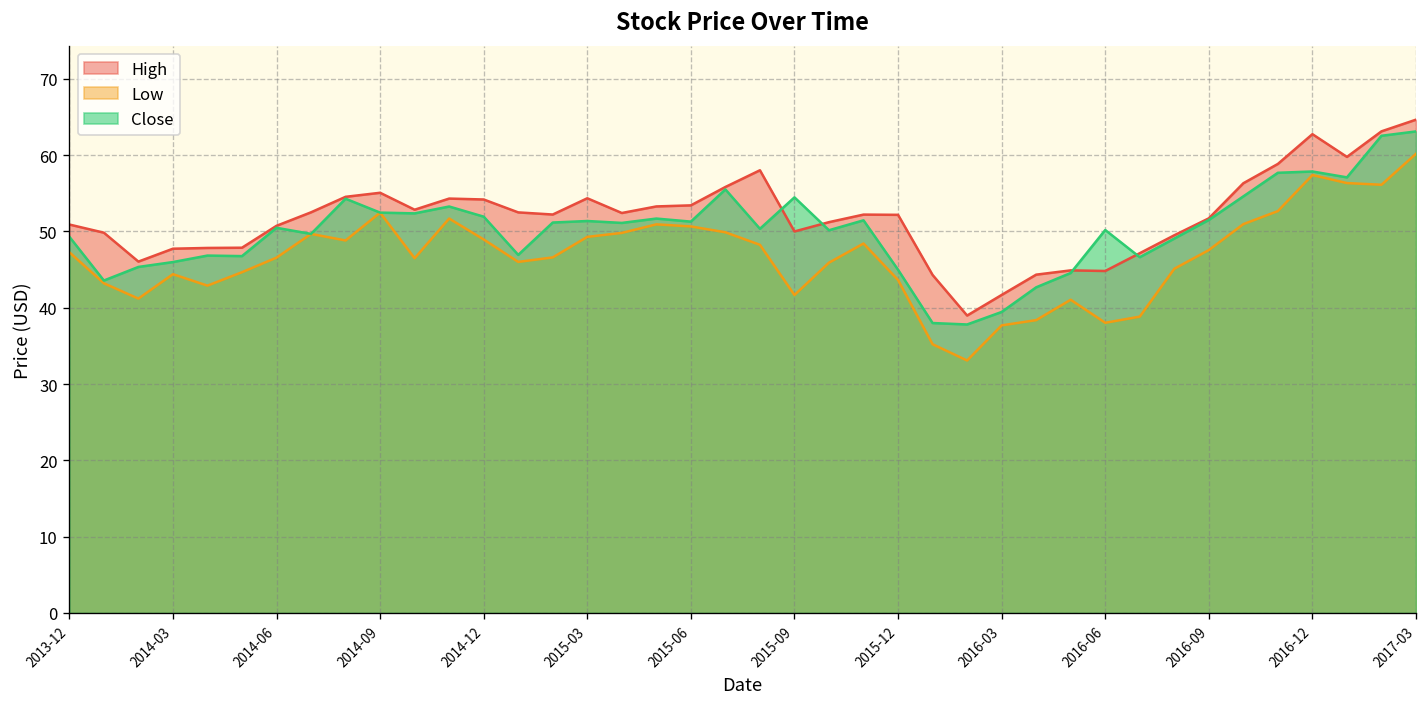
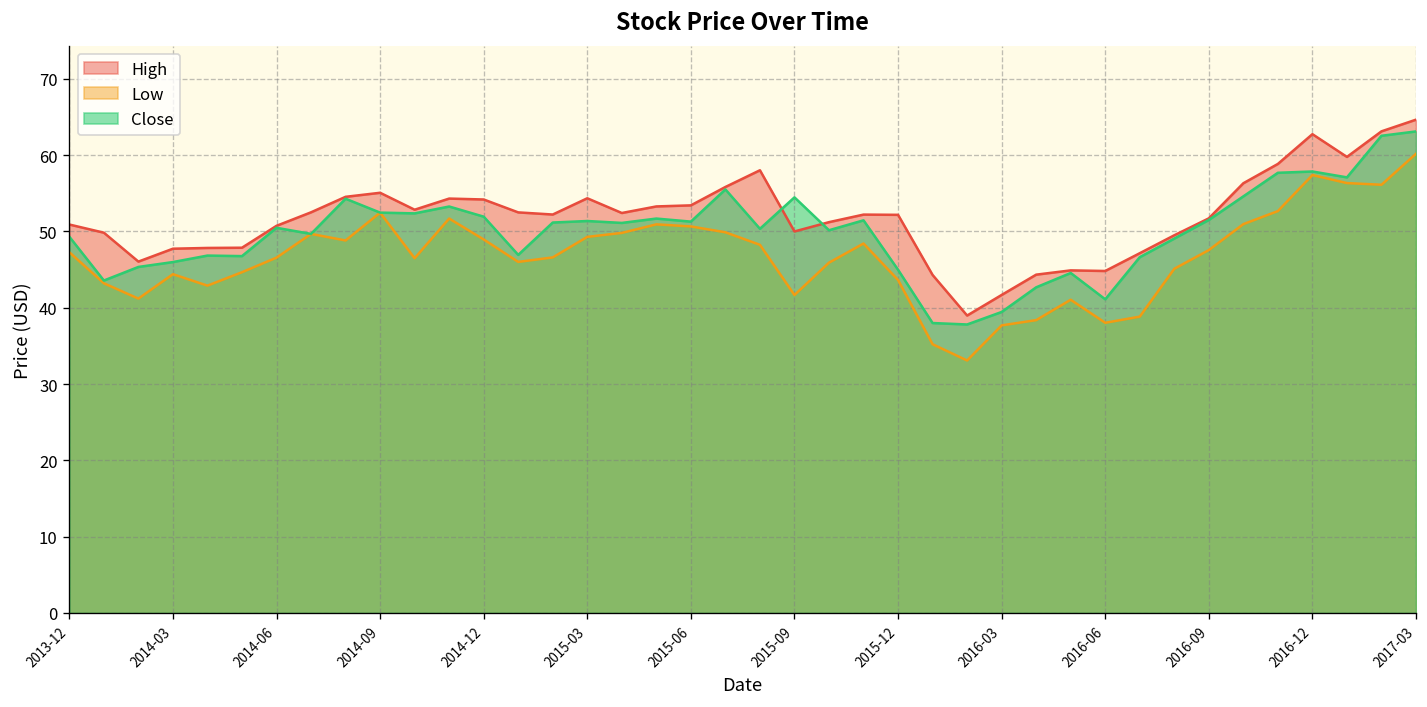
Close, 2016-06: 50 -> 41
